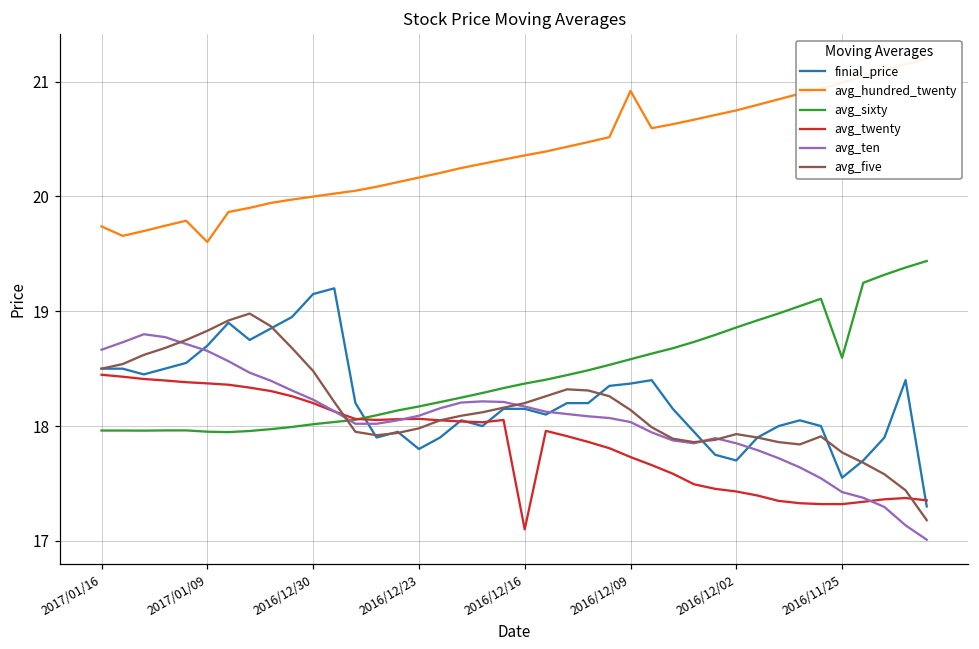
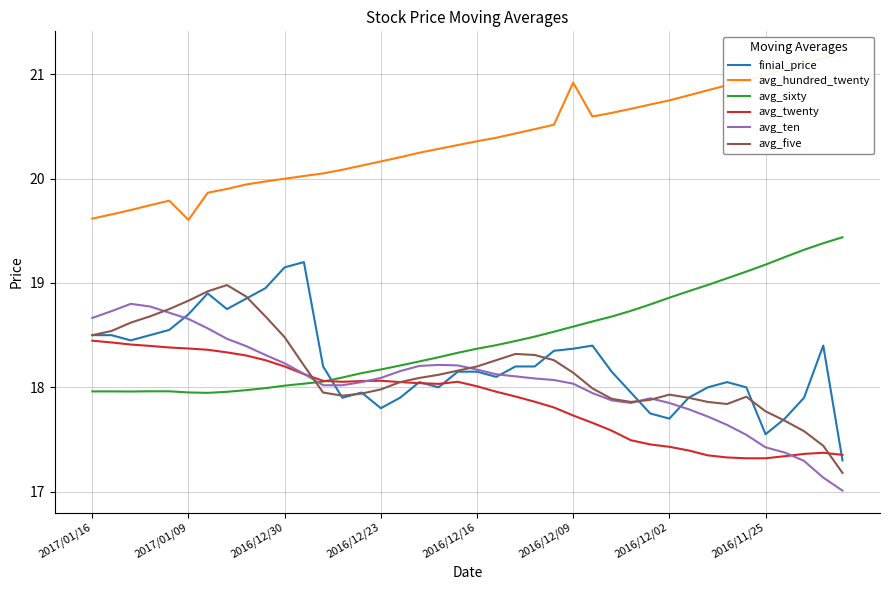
avg_hundred_twenty, 2017/01/16: 19.74 -> 19.62
avg_twenty, 2016/12/16: 17.10 -> 18.01
avg_sixty, 2016/11/25: 18.60 -> 19.18
